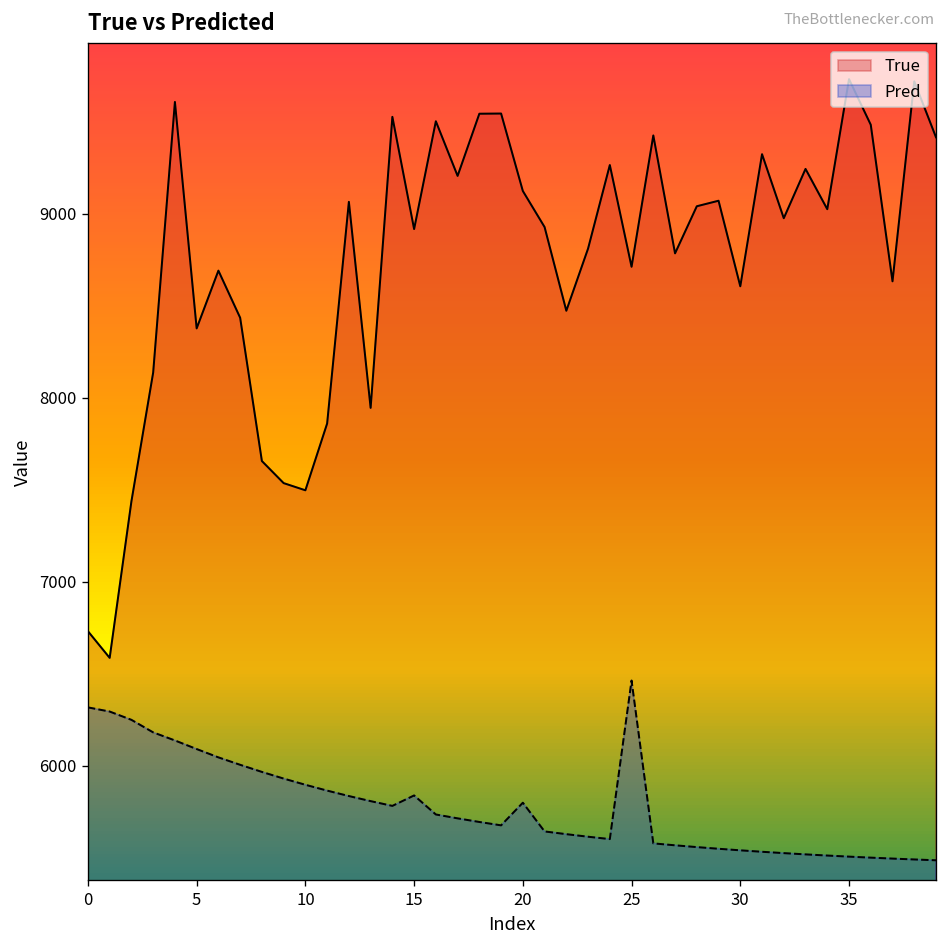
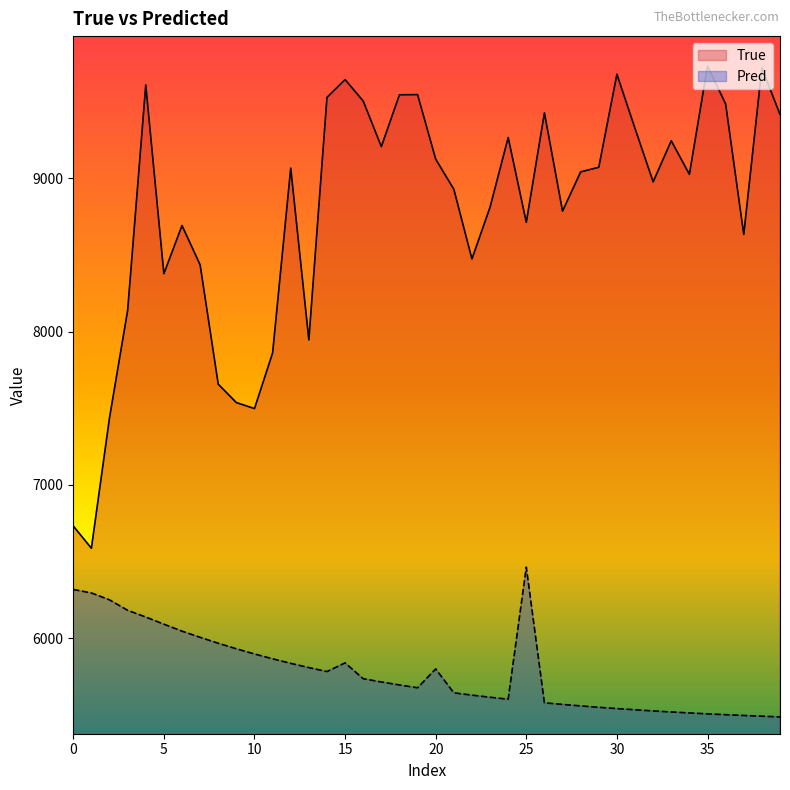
True, 15: 8920 -> 9640
True, 30: 8610 -> 9680
